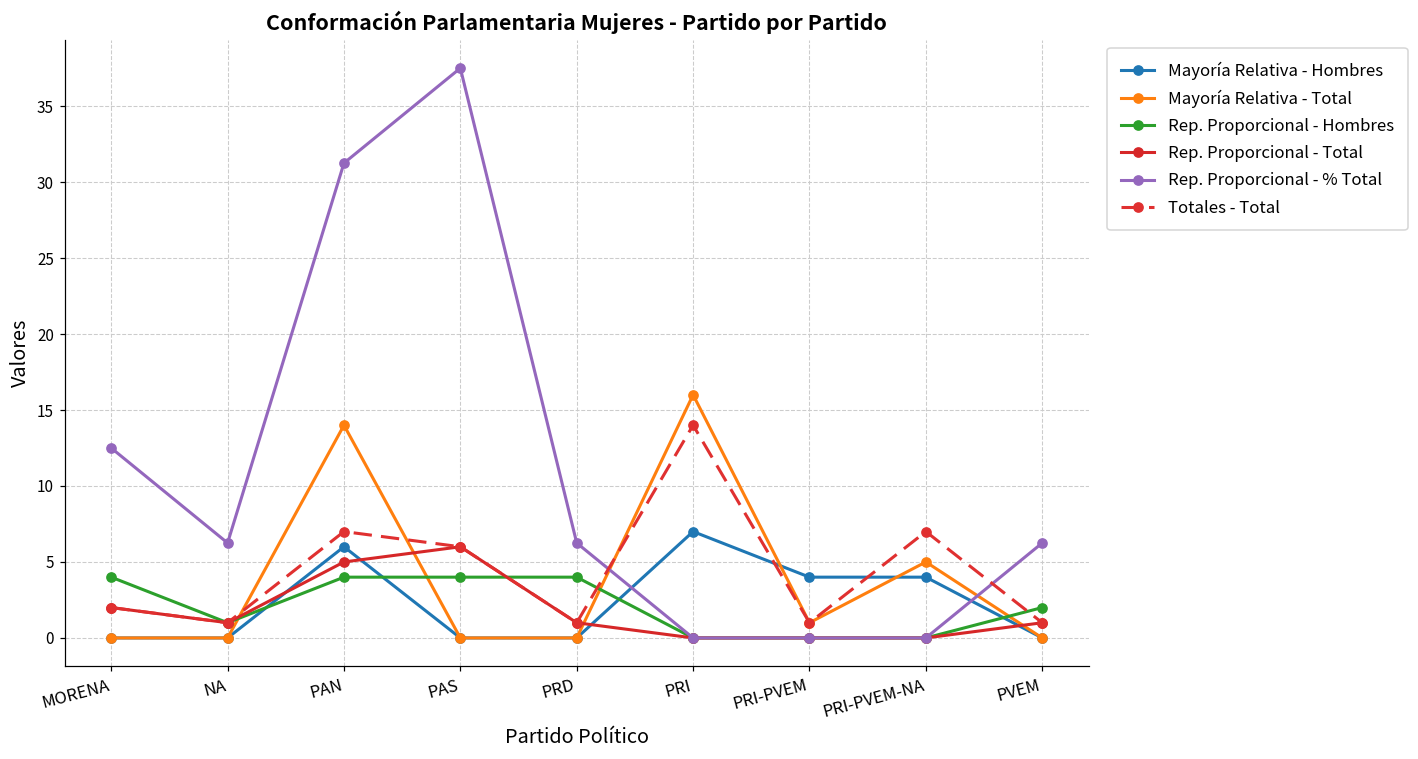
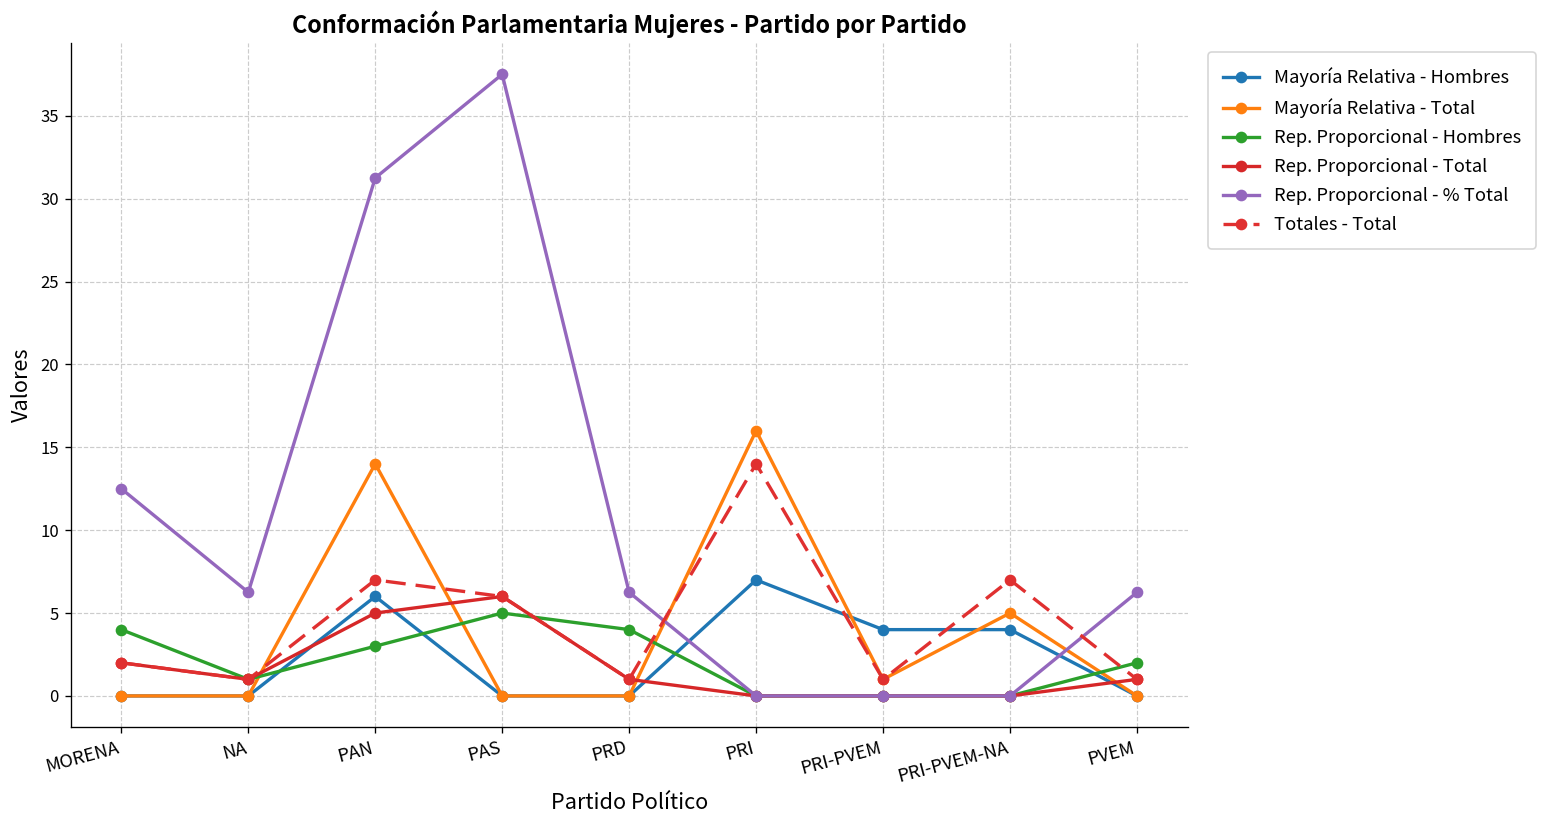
Rep. Proporcional - Hombres, PAN: 4 -> 3
Rep. Proporcional - Hombres, PAS: 4 -> 5
